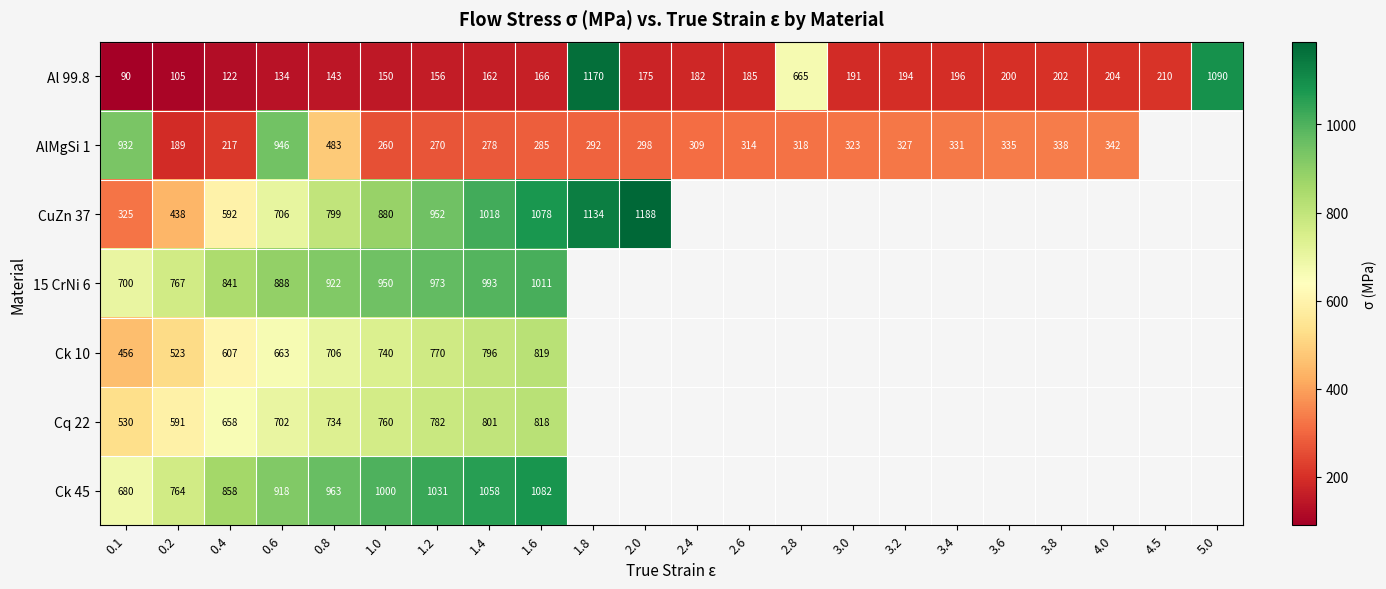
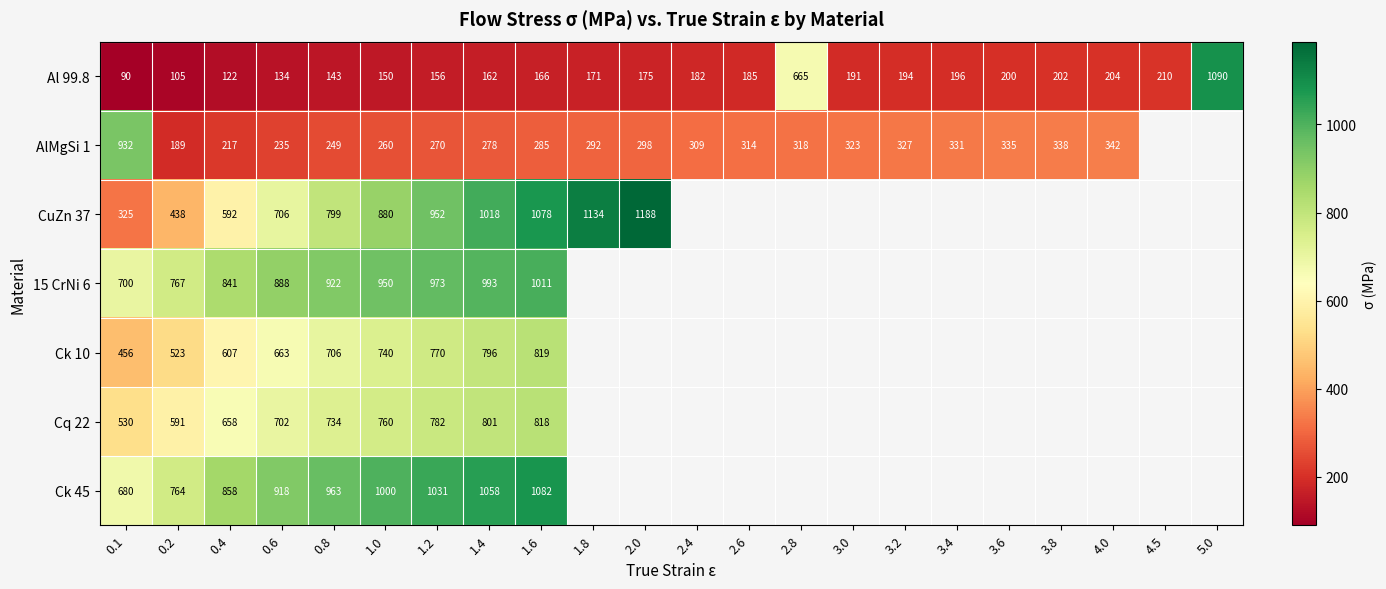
Al 99.8, 1.8: 1170 -> 171
AlMgSi 1, 0.6: 946 -> 235
AlMgSi 1, 0.8: 483 -> 249
